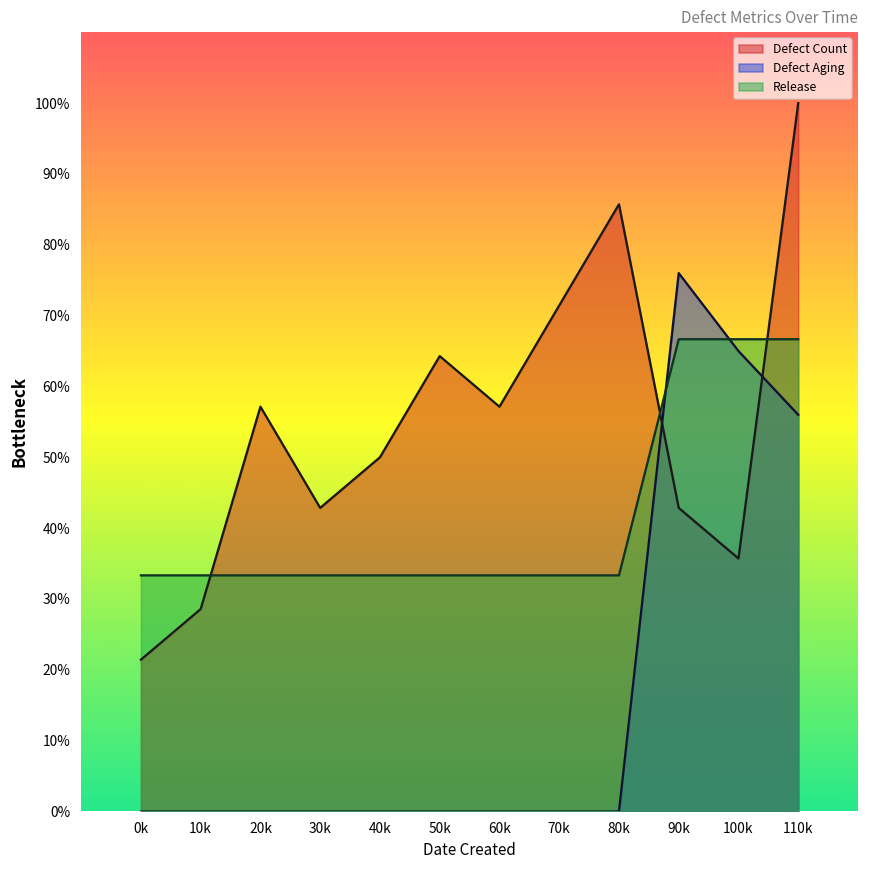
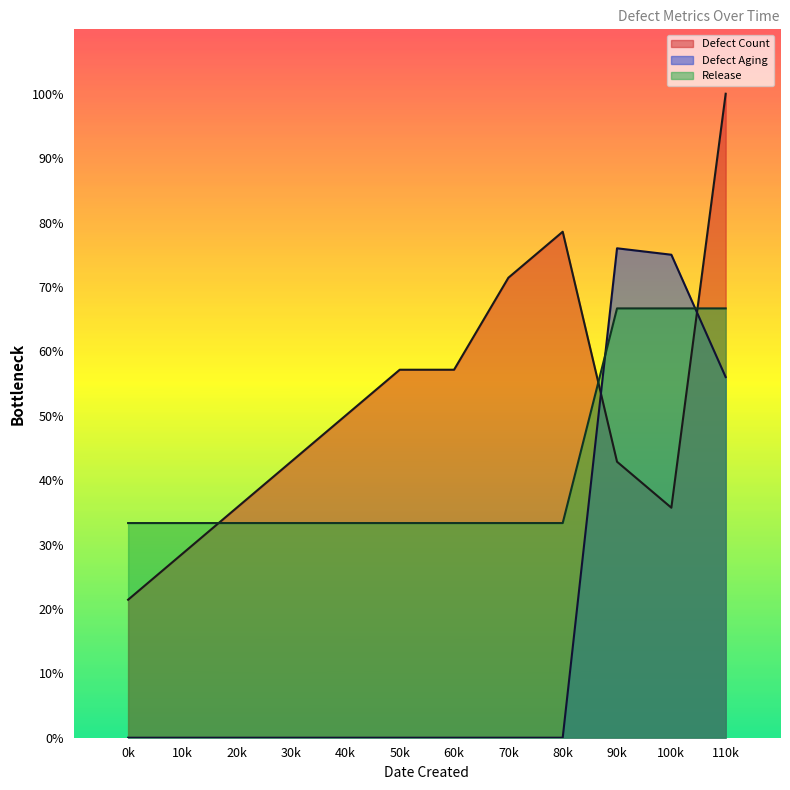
Defect Count, 20k: 57% -> 36%
Defect Count, 50k: 64% -> 57%
Defect Count, 80k: 86% -> 79%
Defect Aging, 100k: 65% -> 75%
